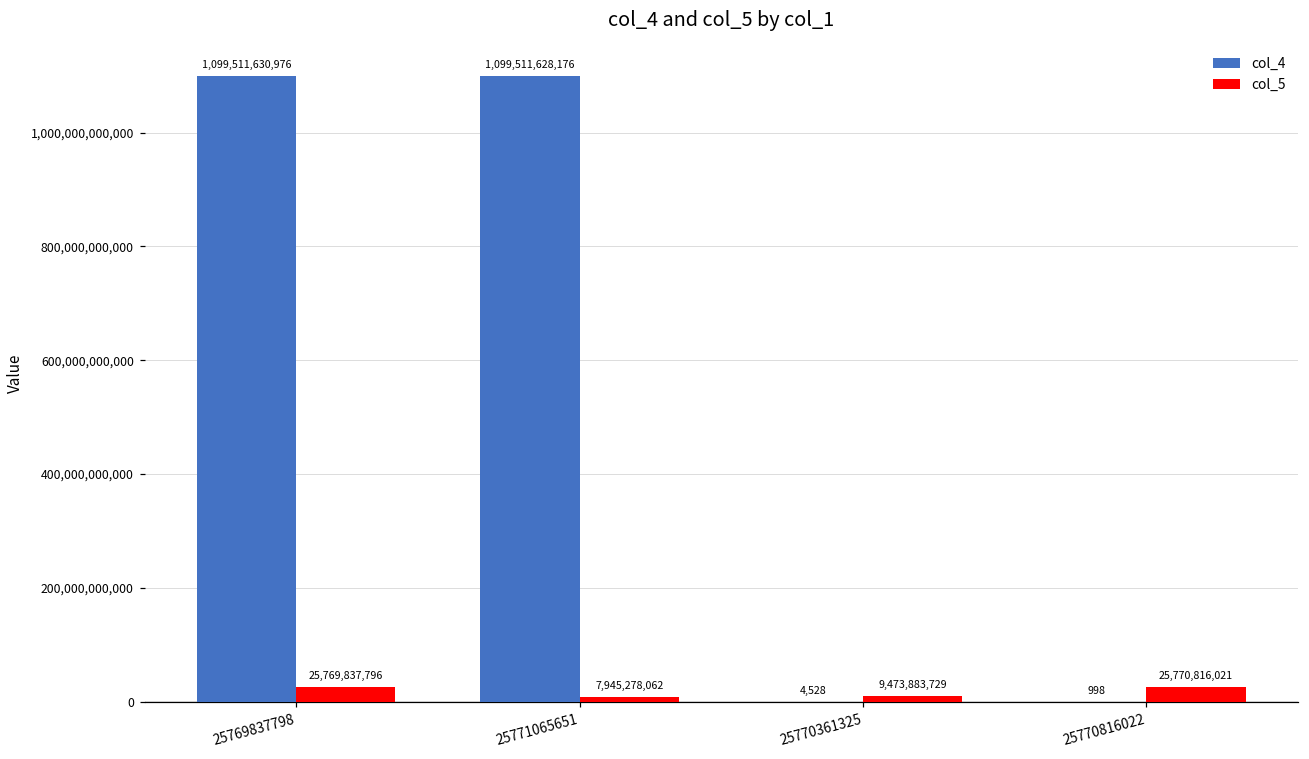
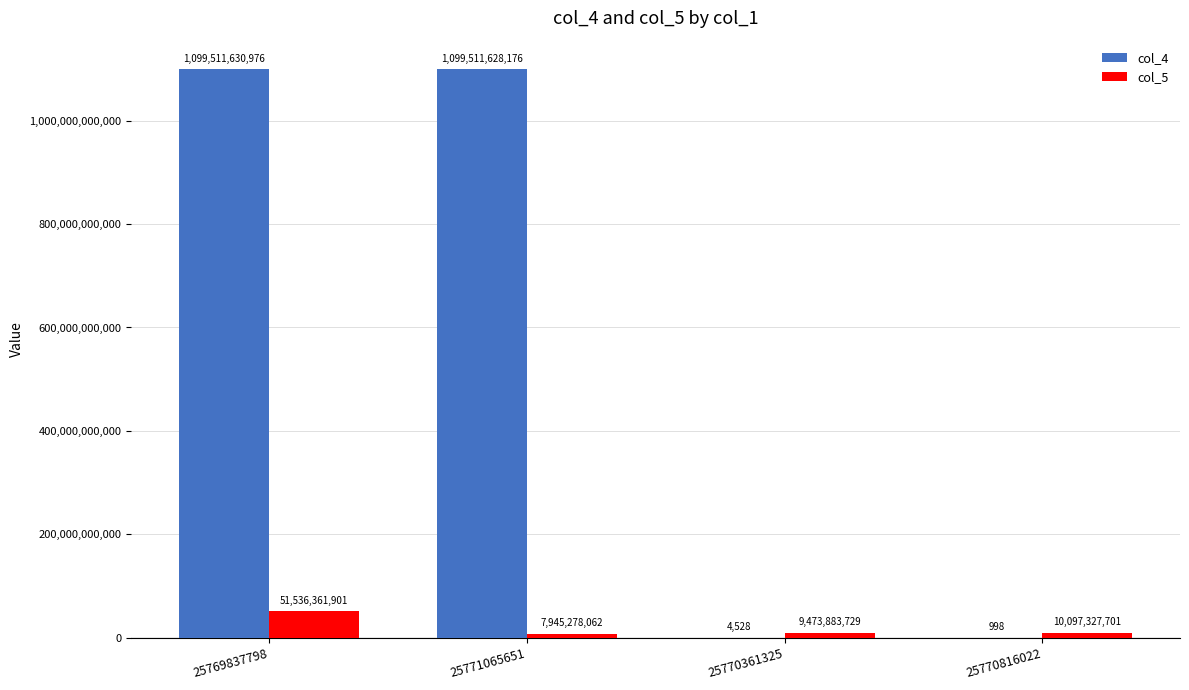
col_5, 25769837798: 25,769,837,796 -> 51,536,361,901
col_5, 25770816022: 25,770,816,021 -> 10,097,327,701
